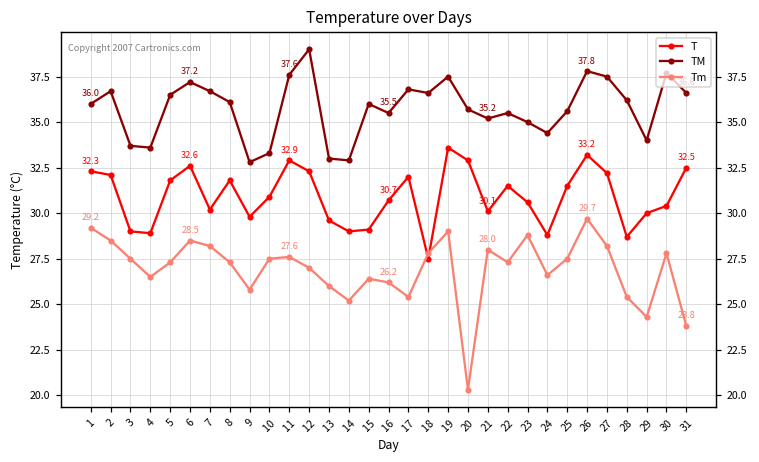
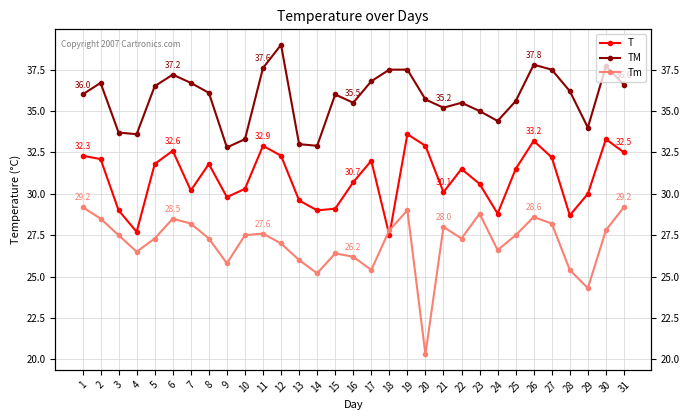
T, 4: 28.9 -> 27.7
T, 10: 30.9 -> 30.3
TM, 18: 36.6 -> 37.5
Tm, 26: 29.7 -> 28.6
T, 30: 30.4 -> 33.3
Tm, 31: 23.8 -> 29.2
